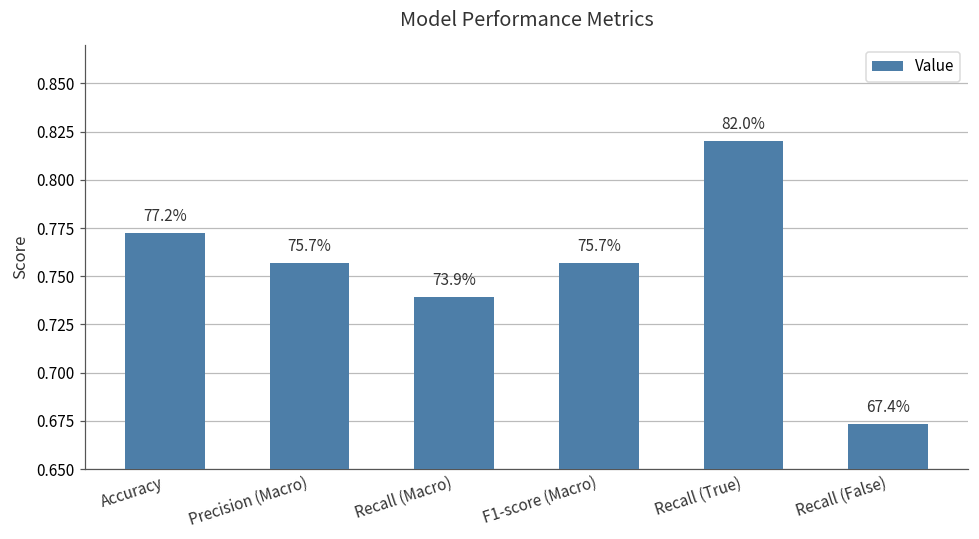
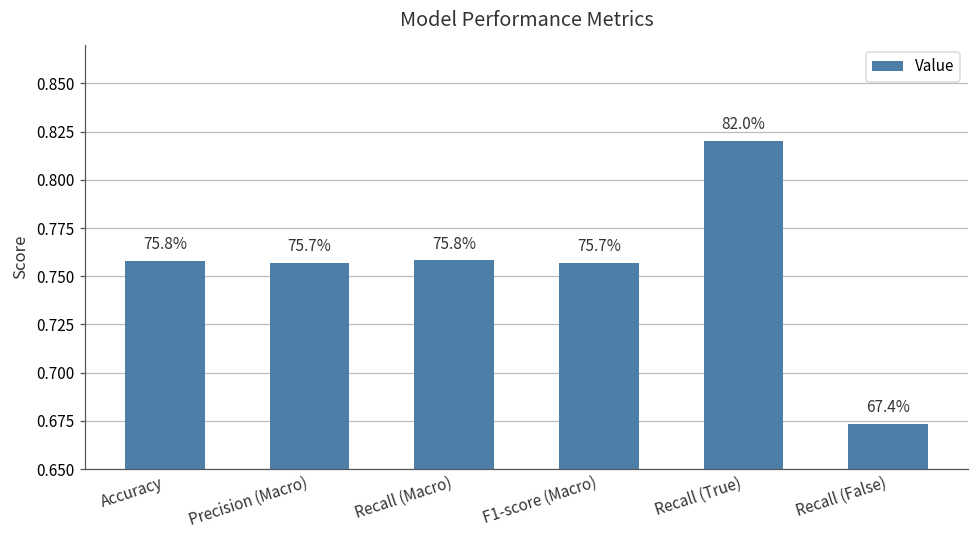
Accuracy: 77.2% -> 75.8%
Recall (Macro): 73.9% -> 75.8%
